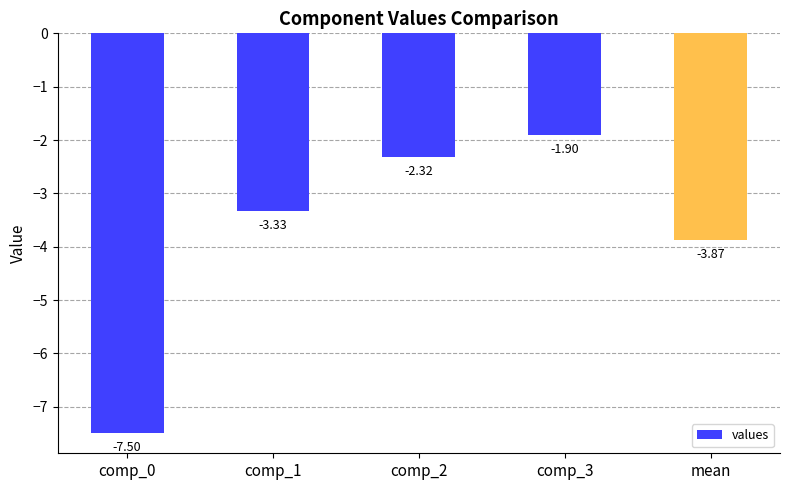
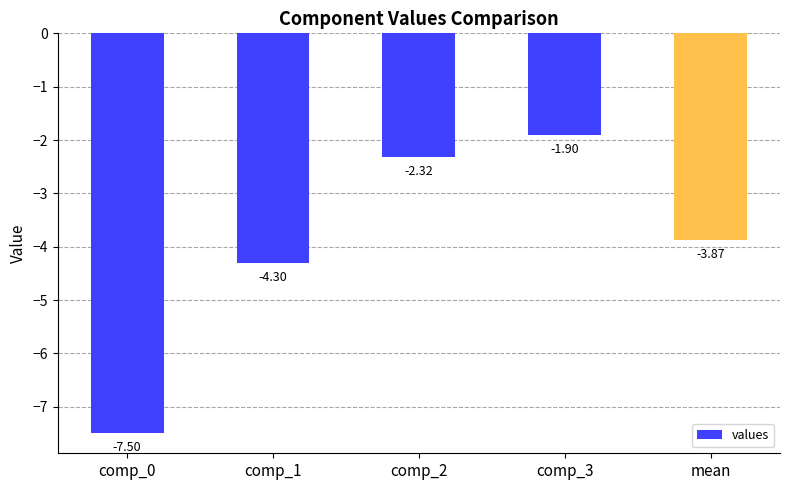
comp_1: -3.33 -> -4.30
